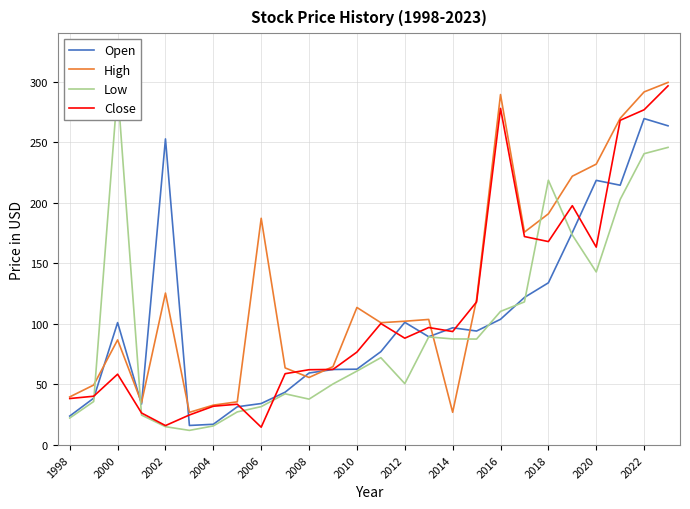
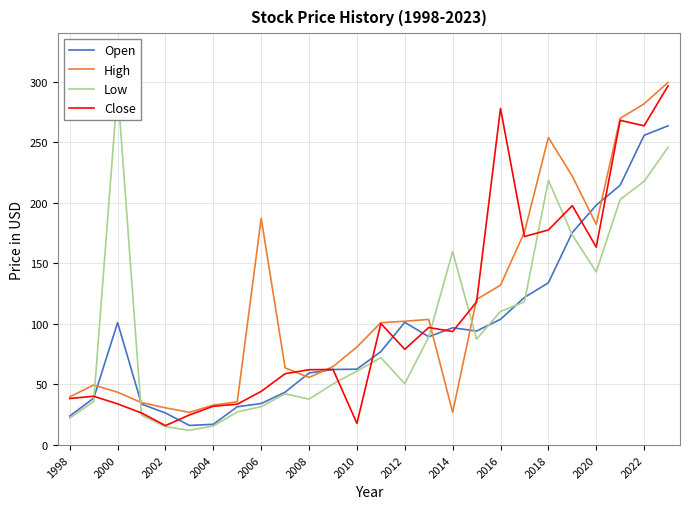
High, 2000: 87 -> 44
Close, 2000: 59 -> 34
Open, 2002: 253 -> 26
High, 2002: 125 -> 31
Close, 2006: 15 -> 44
High, 2010: 114 -> 81
Close, 2010: 77 -> 18
Close, 2012: 88 -> 79
Low, 2014: 88 -> 160
High, 2016: 289 -> 132
High, 2018: 191 -> 254
Close, 2018: 168 -> 178
Open, 2020: 219 -> 198
High, 2020: 232 -> 182
Open, 2022: 269 -> 256
High, 2022: 292 -> 282
Low, 2022: 241 -> 218
Close, 2022: 277 -> 264
